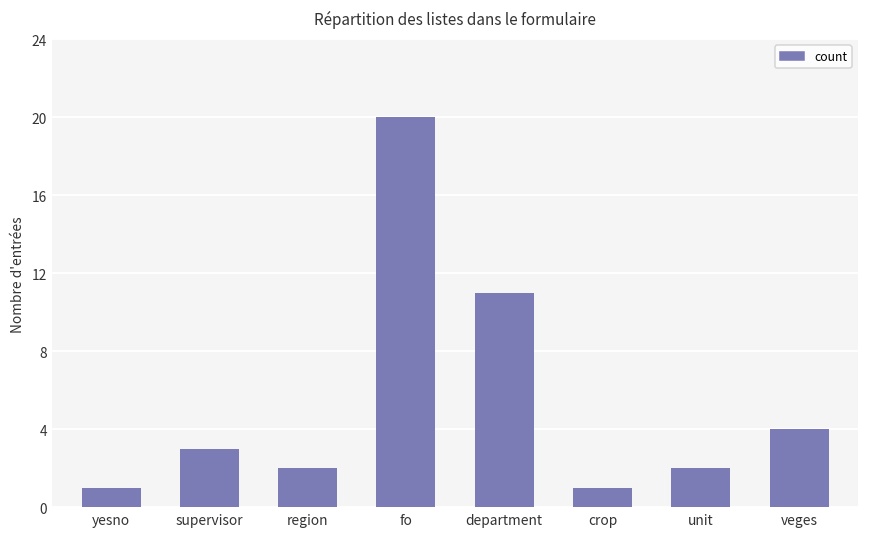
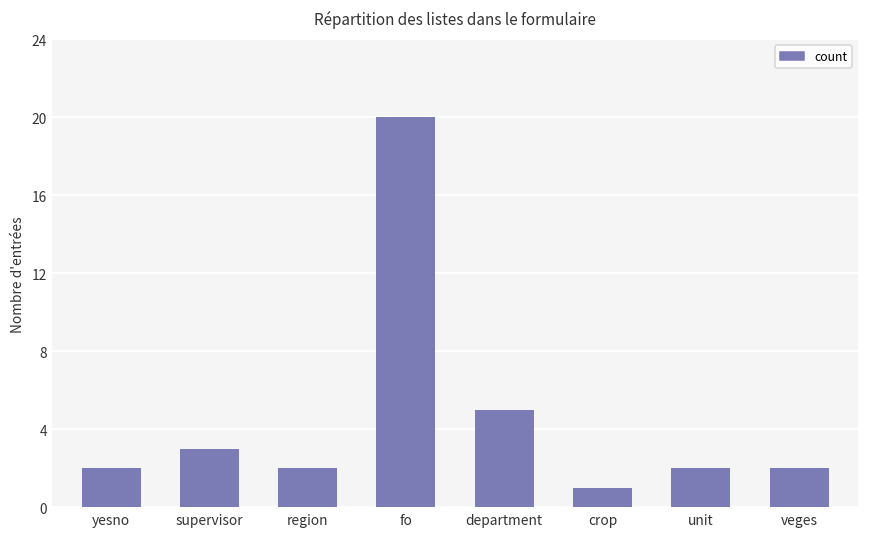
yesno: 1 -> 2
department: 11 -> 5
veges: 4 -> 2
